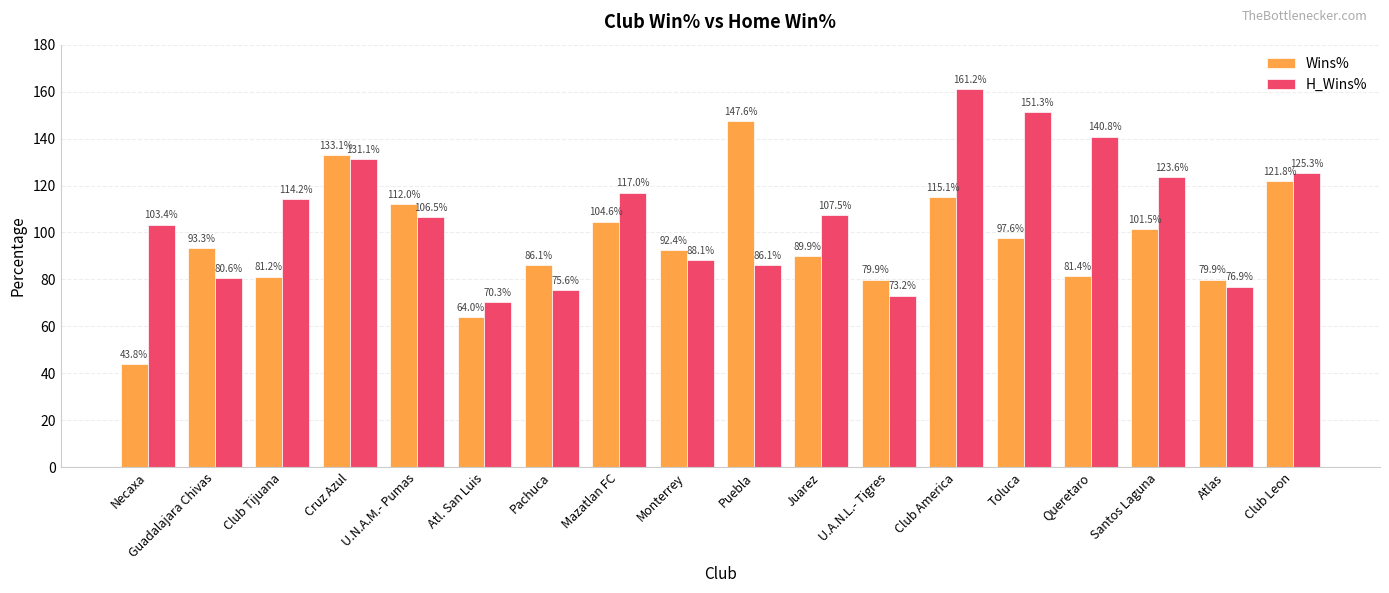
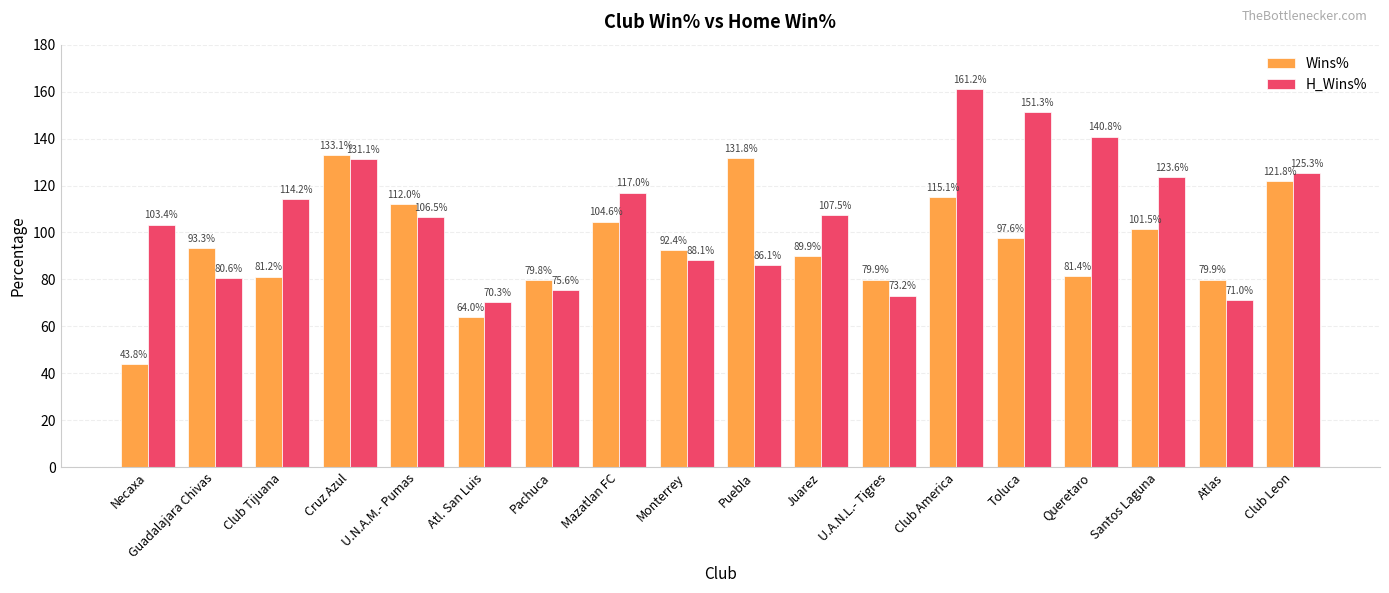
Wins%, Pachuca: 86.1% -> 79.8%
Wins%, Puebla: 147.6% -> 131.8%
H_Wins%, Atlas: 76.9% -> 71.0%
